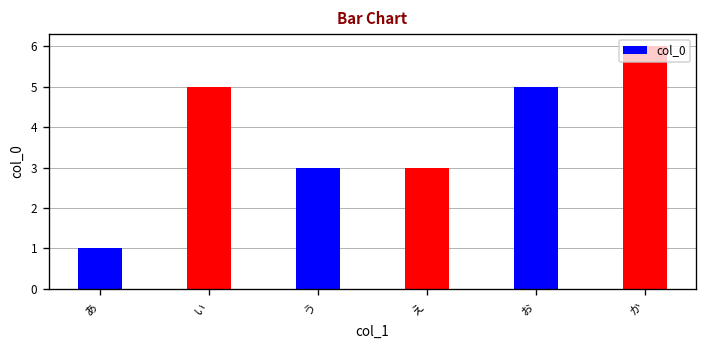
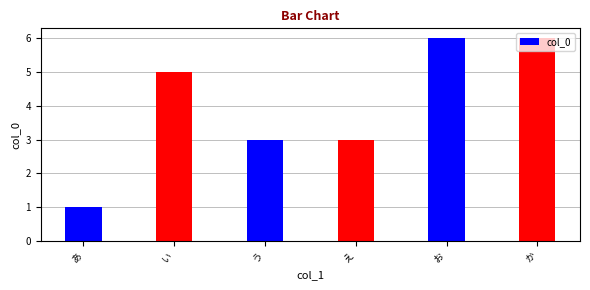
お: 5 -> 6
